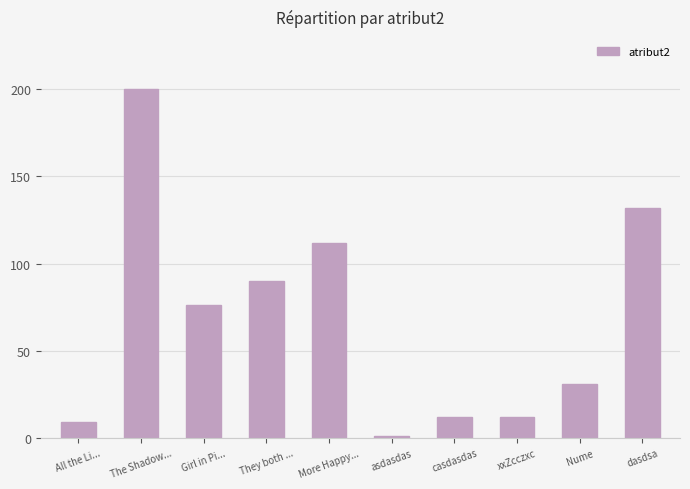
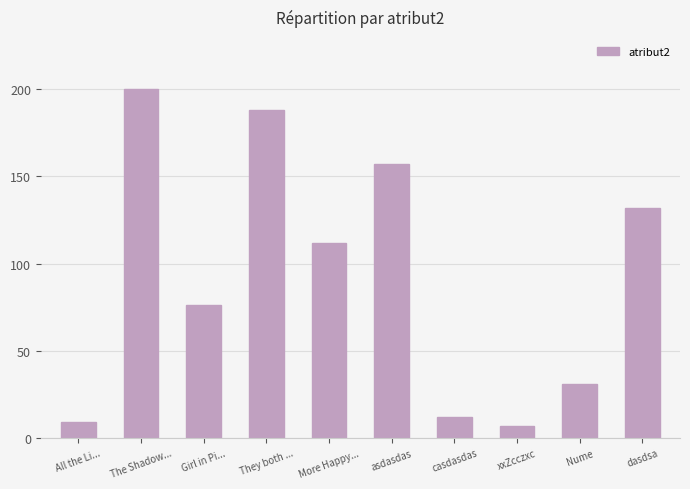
They both ...: 90 -> 188
asdasdas: 1 -> 157
xxZcczxc: 12 -> 7
